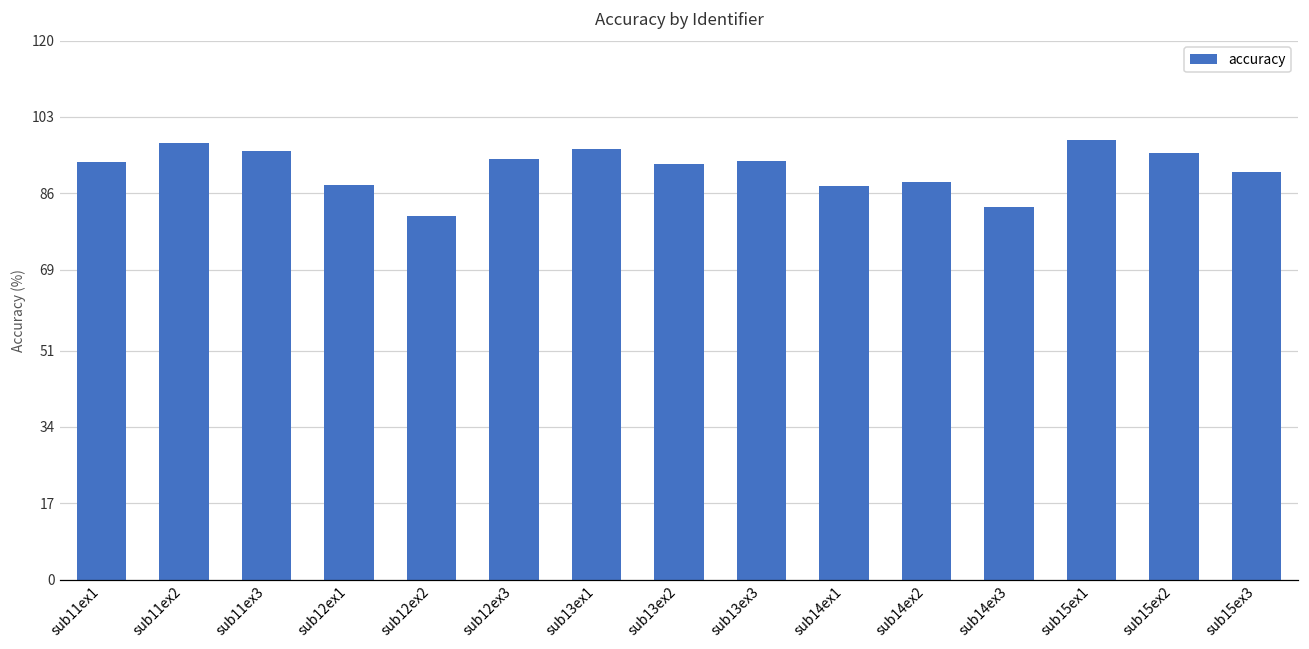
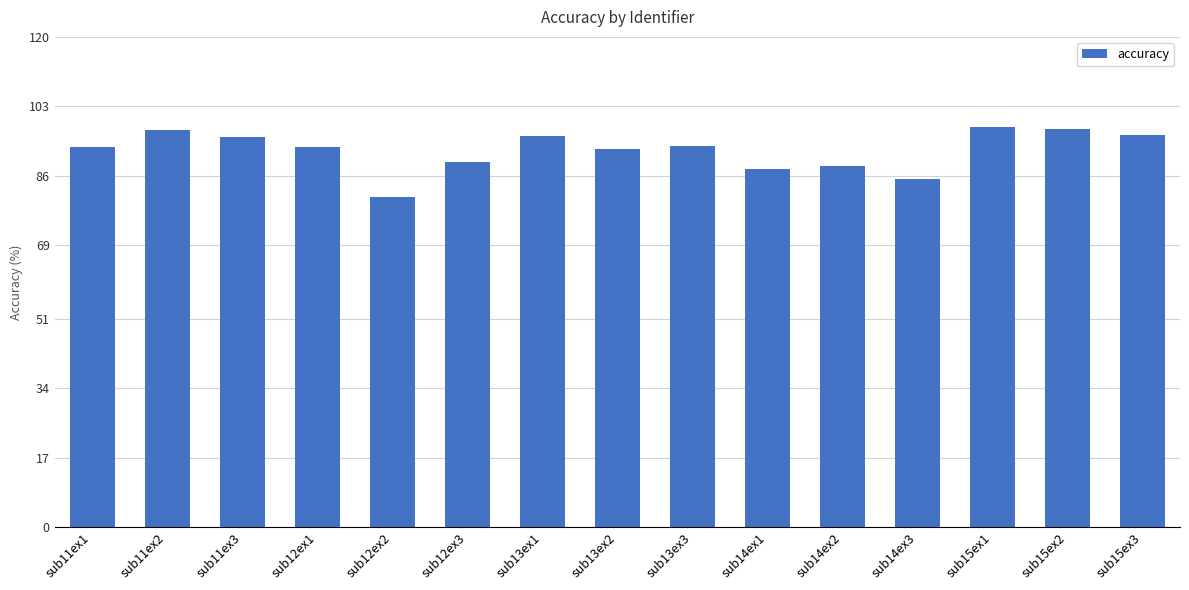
sub12ex1: 88 -> 93
sub12ex3: 94 -> 89
sub14ex3: 83 -> 85
sub15ex2: 95 -> 97
sub15ex3: 91 -> 96
